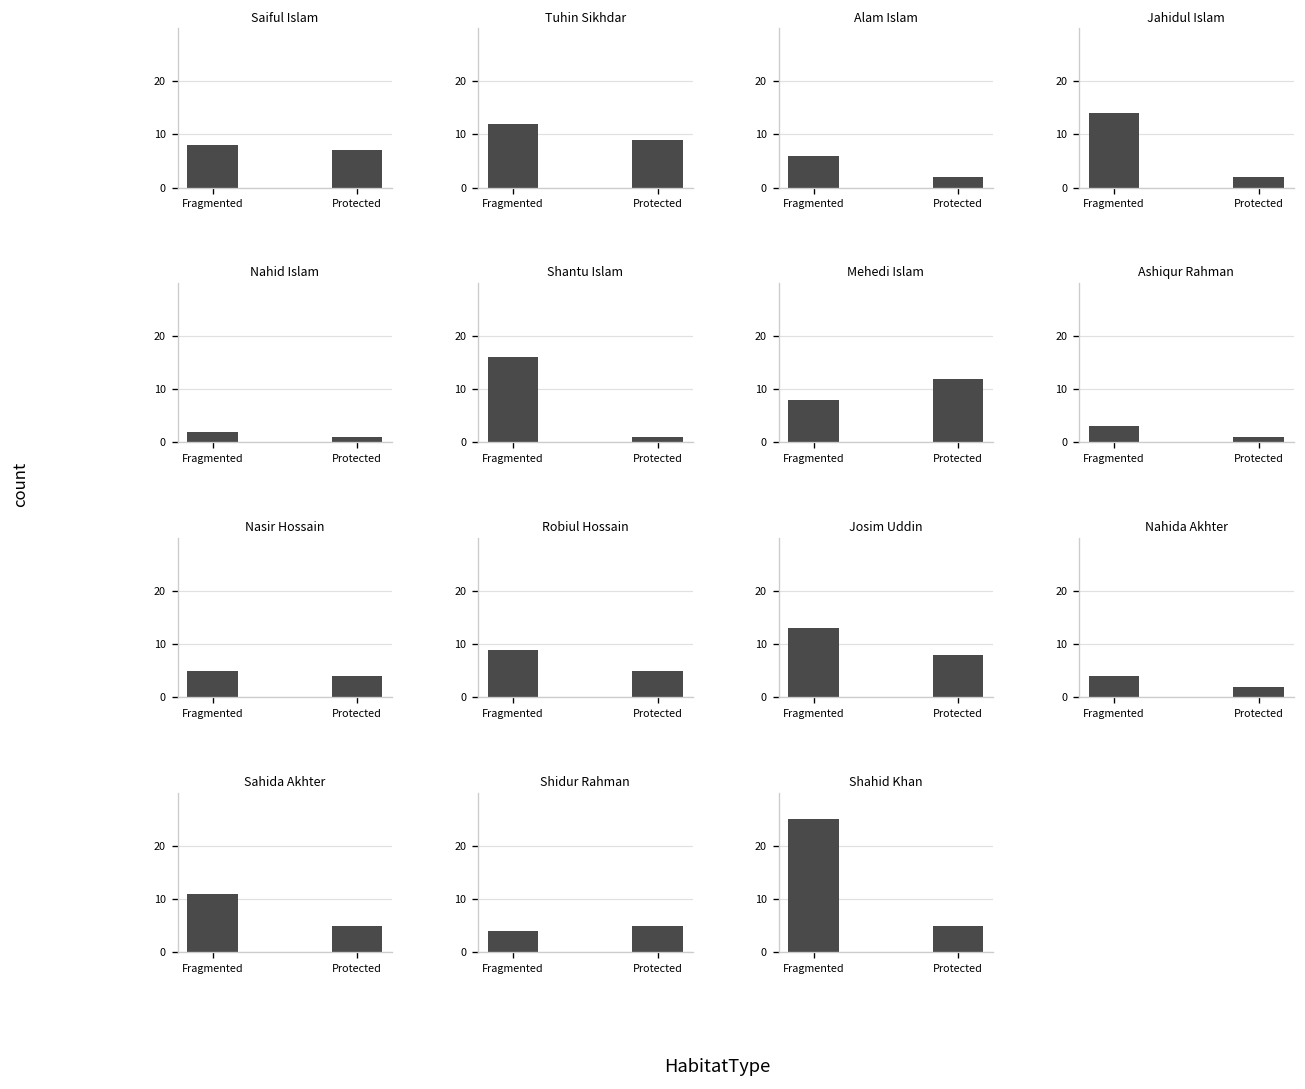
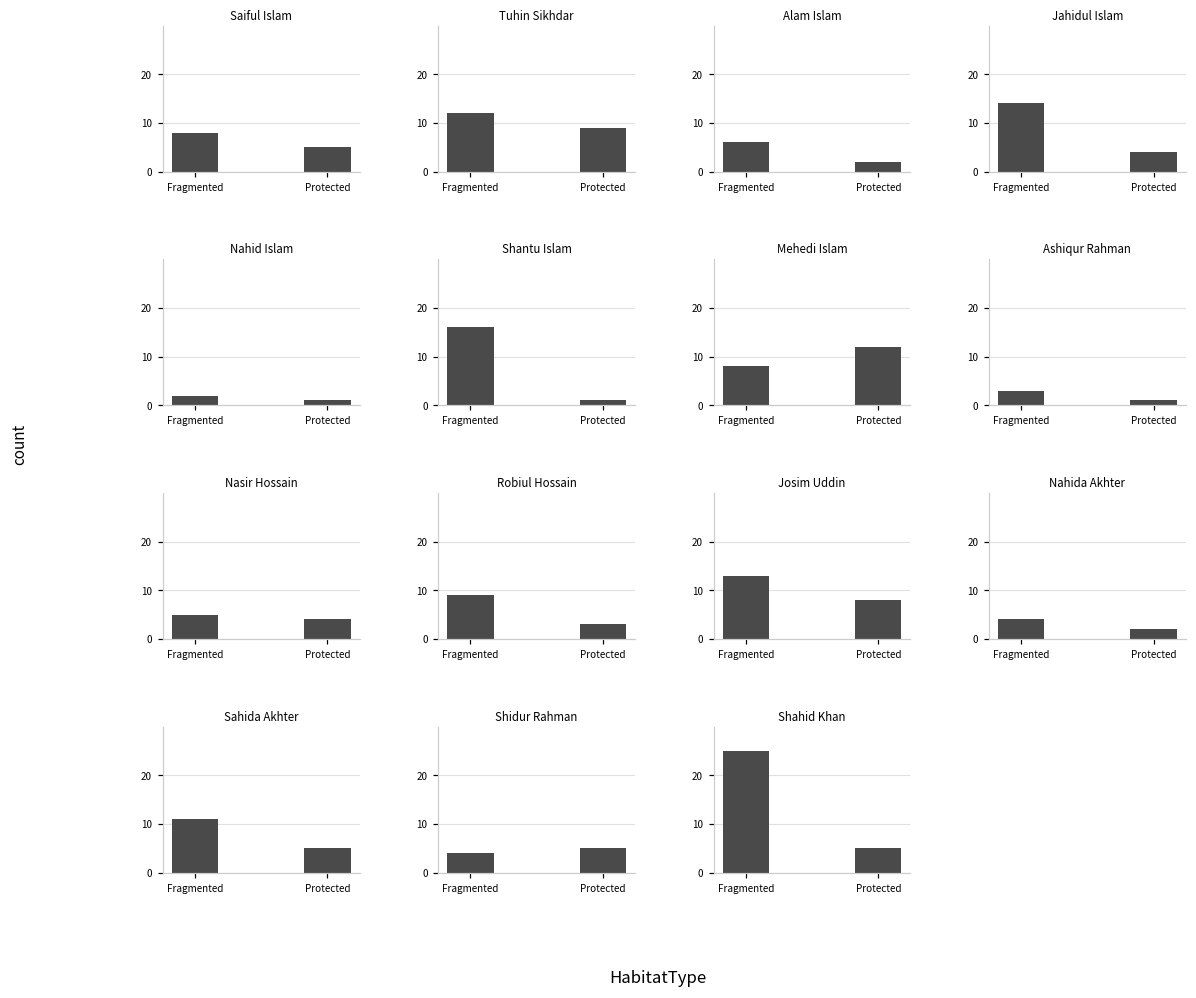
Saiful Islam, Protected: 7 -> 5
Jahidul Islam, Protected: 2 -> 4
Robiul Hossain, Protected: 5 -> 3
